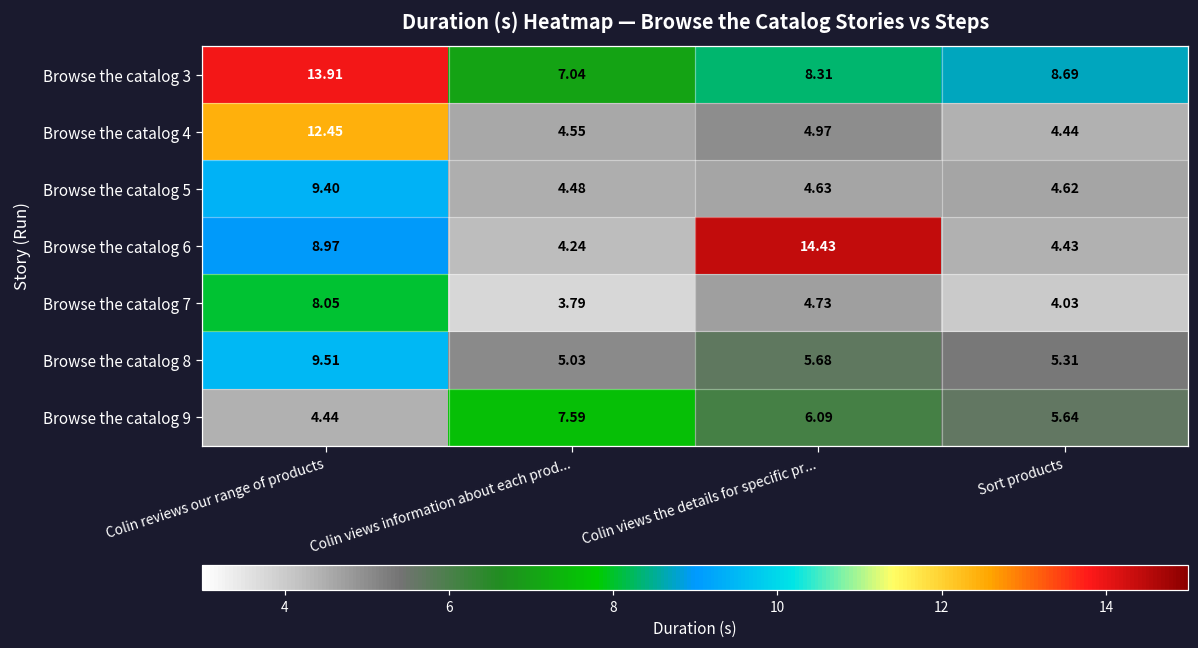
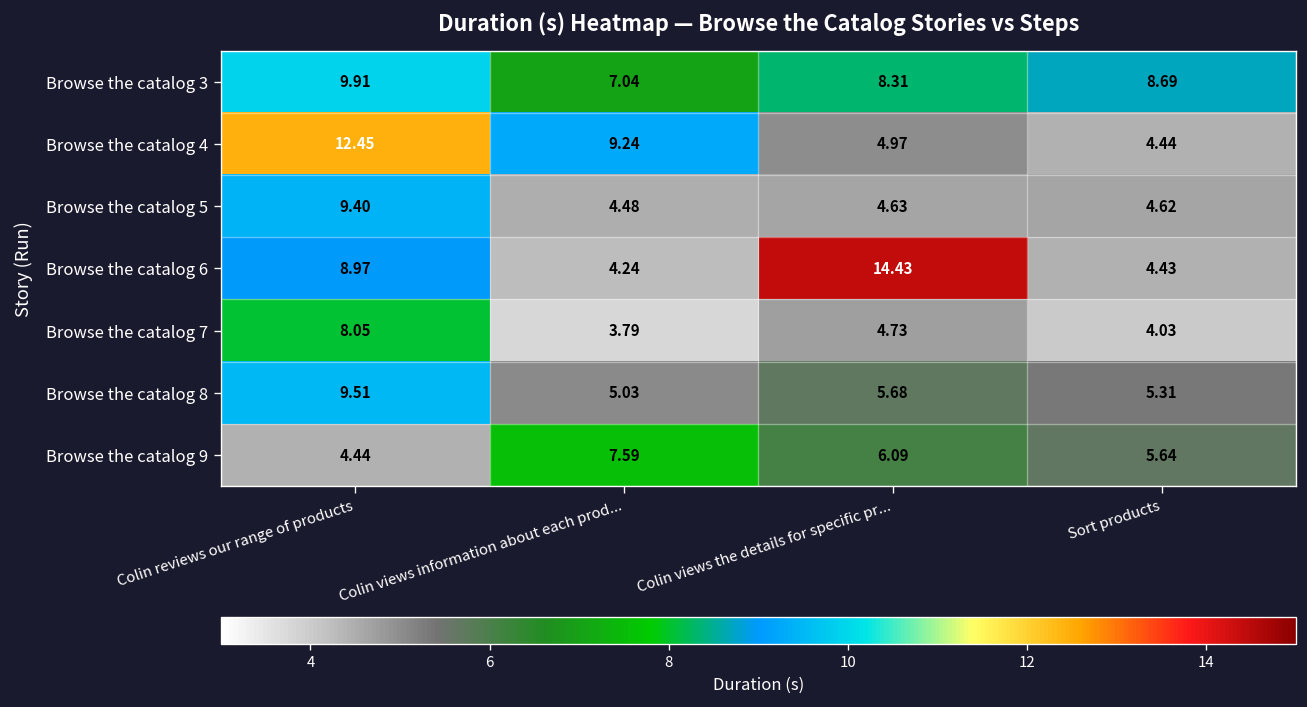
Browse the catalog 3, Colin reviews our range of products: 13.91 -> 9.91
Browse the catalog 4, Colin views information about each prod...: 4.55 -> 9.24
